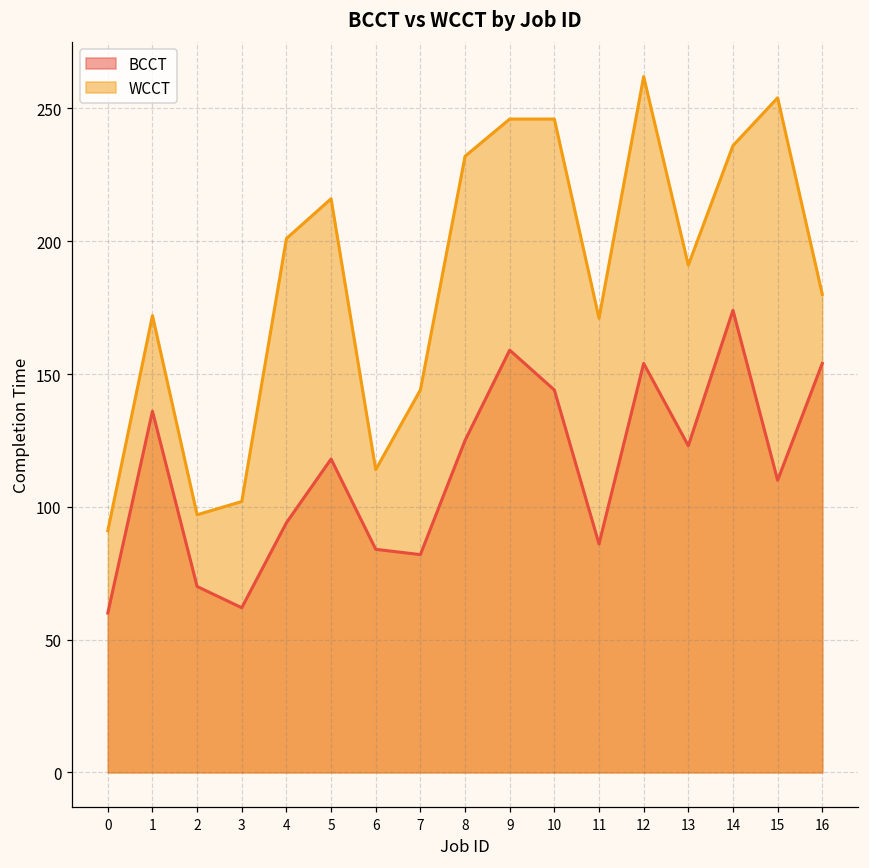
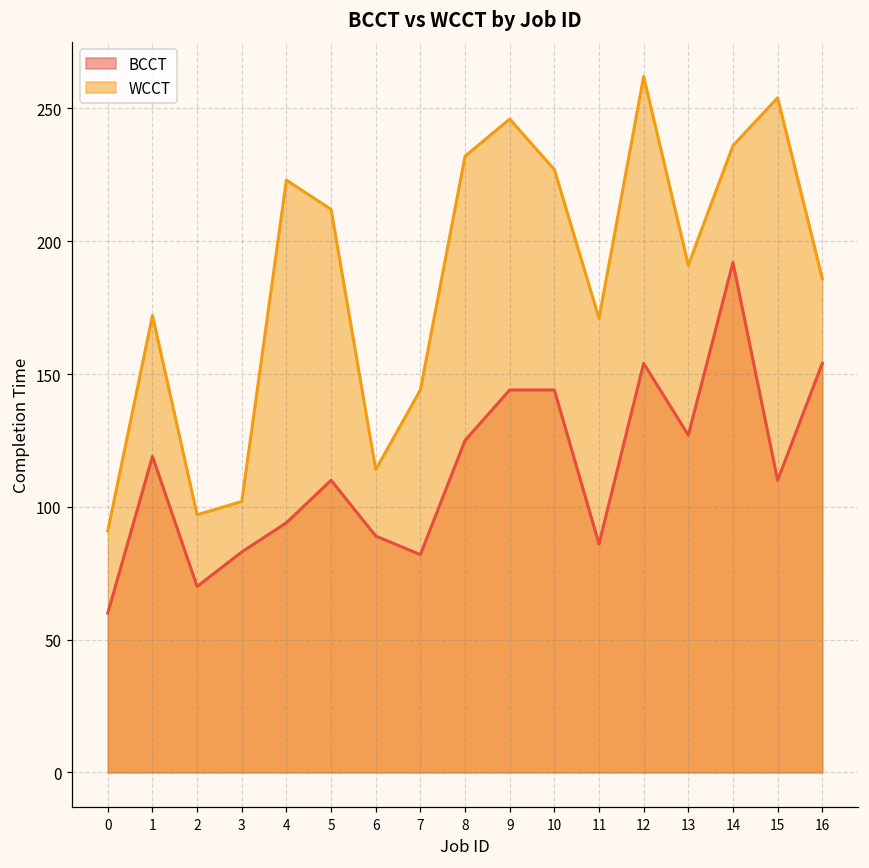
BCCT, 1: 136 -> 119
BCCT, 3: 62 -> 83
WCCT, 4: 201 -> 223
BCCT, 5: 118 -> 110
WCCT, 5: 216 -> 212
BCCT, 6: 84 -> 89
BCCT, 9: 159 -> 144
WCCT, 10: 246 -> 227
BCCT, 13: 123 -> 127
BCCT, 14: 174 -> 192
WCCT, 16: 180 -> 186
